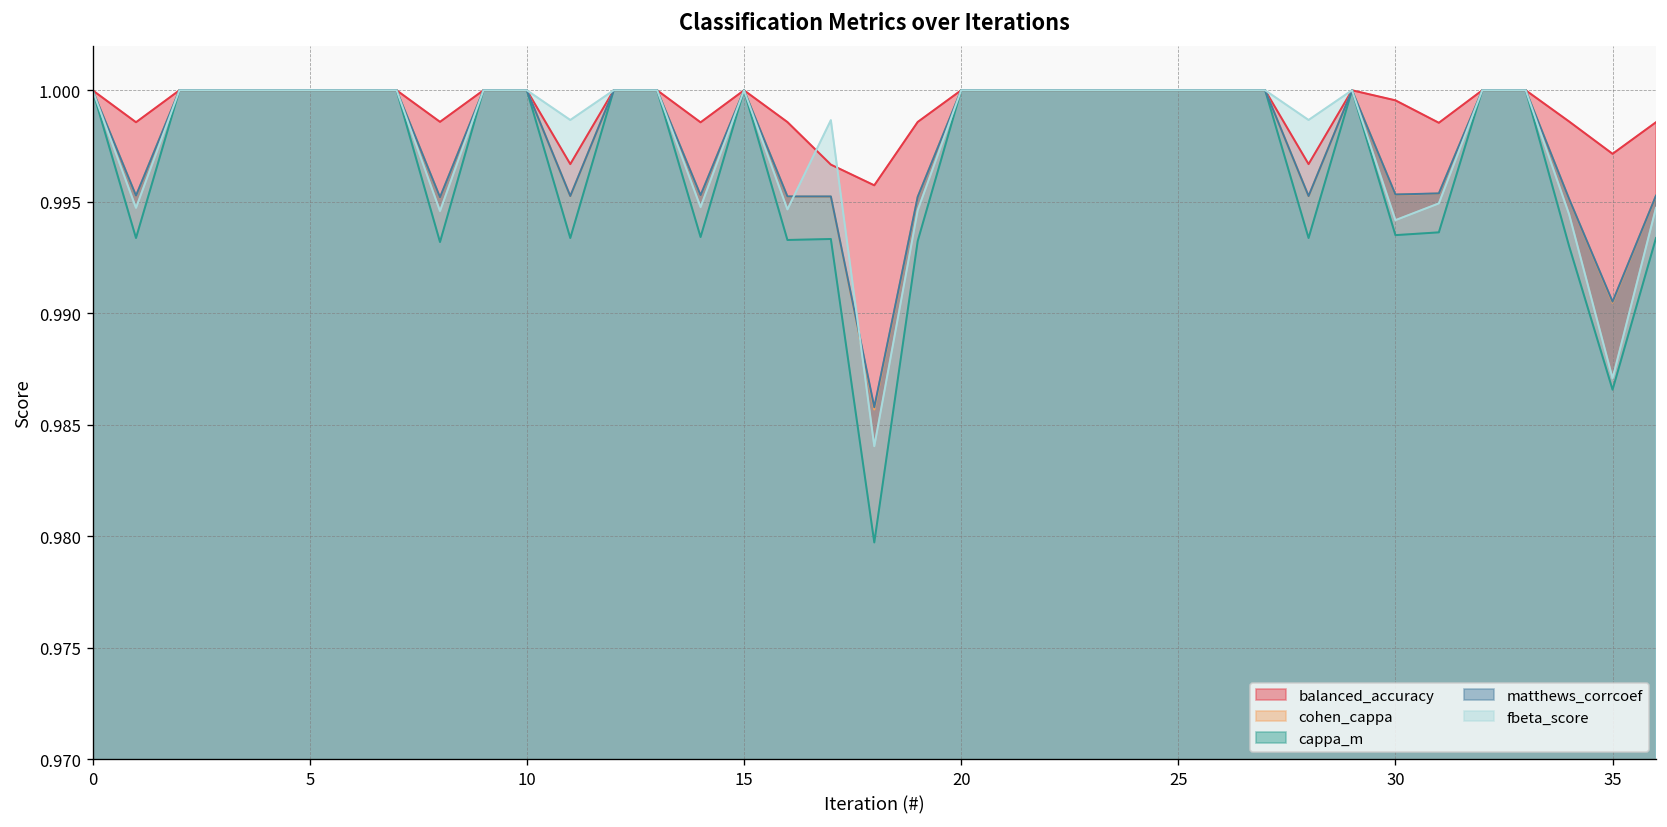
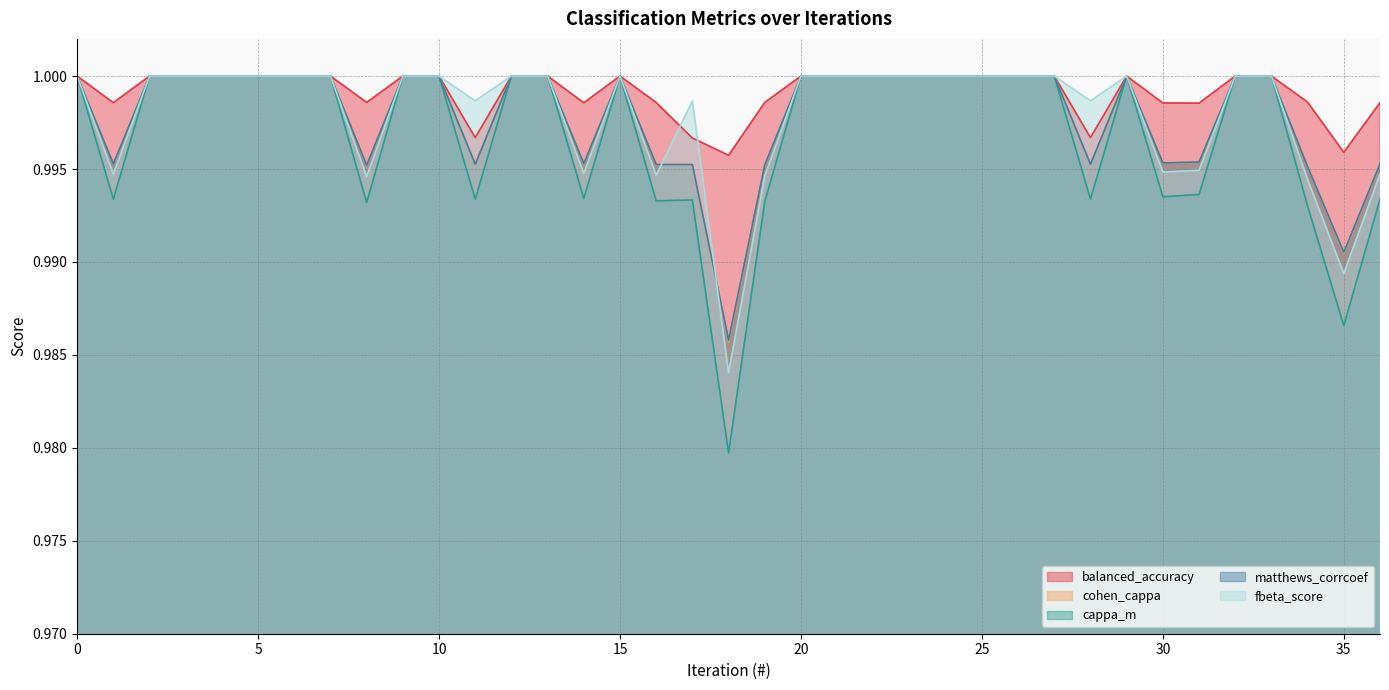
balanced_accuracy, 30: 0.9995 -> 0.9986
fbeta_score, 30: 0.9942 -> 0.9948
balanced_accuracy, 35: 0.9972 -> 0.9959
fbeta_score, 35: 0.9871 -> 0.9894
